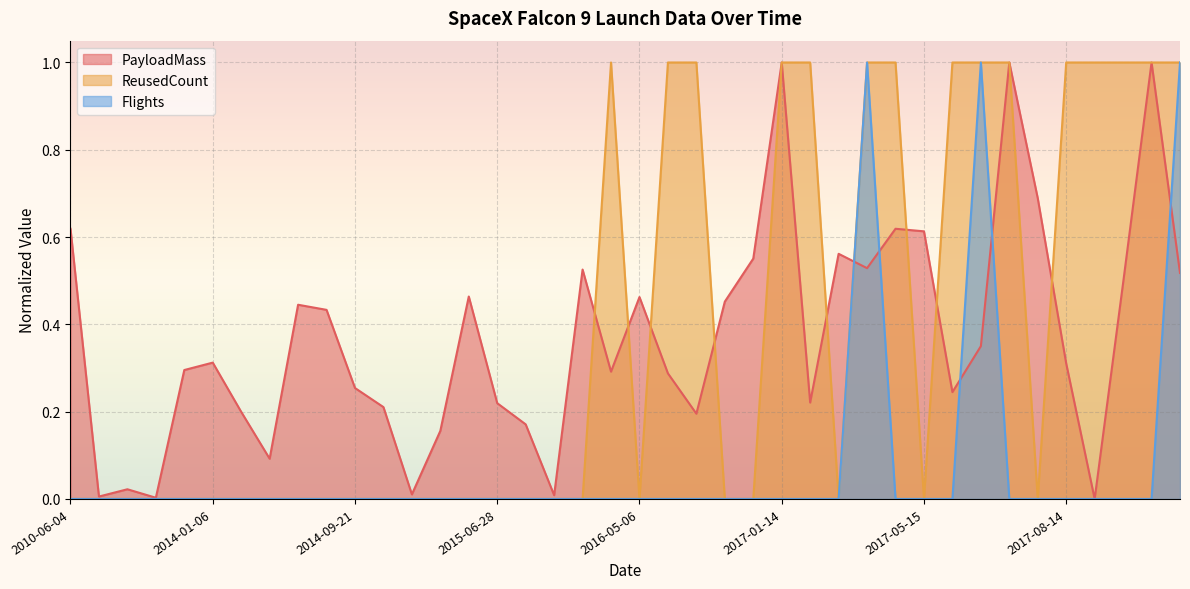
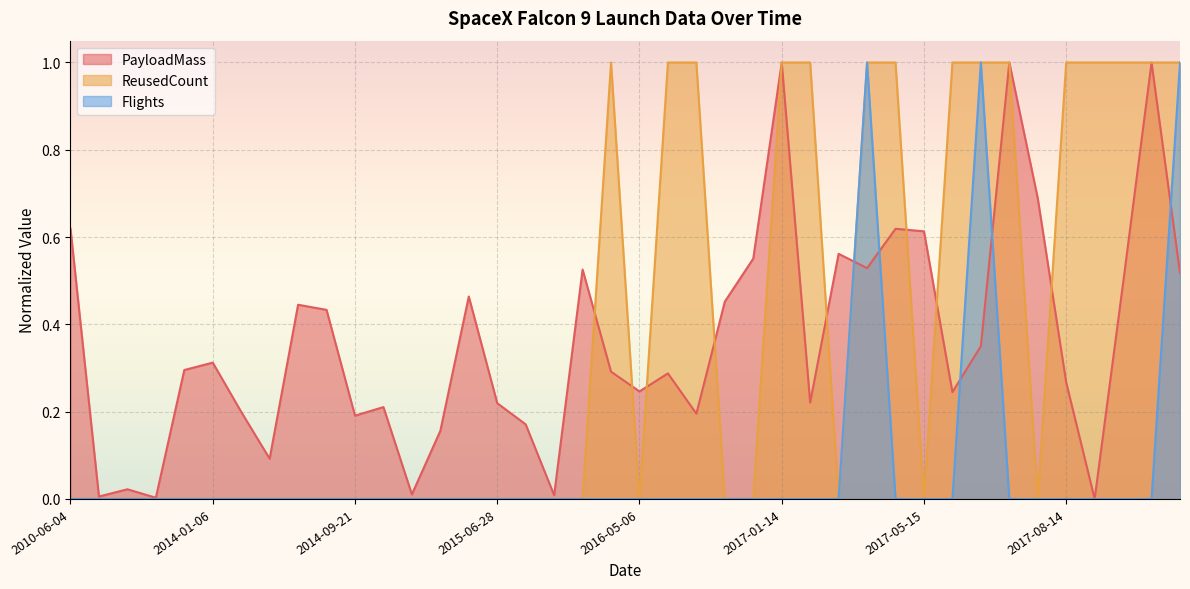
PayloadMass, 2014-09-21: 0.25 -> 0.19
PayloadMass, 2016-05-06: 0.46 -> 0.25
PayloadMass, 2017-08-14: 0.31 -> 0.27
